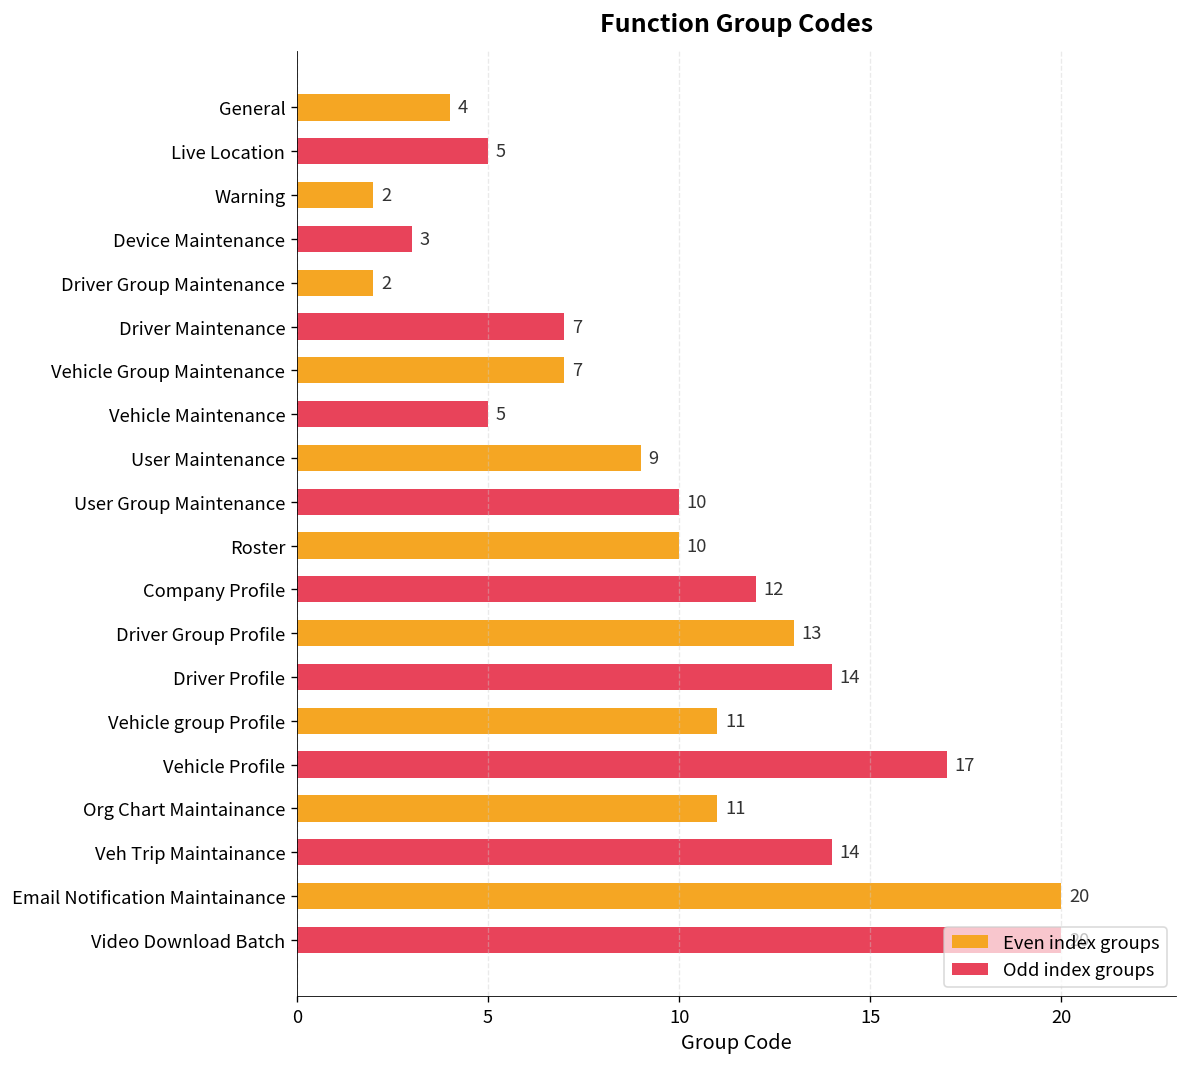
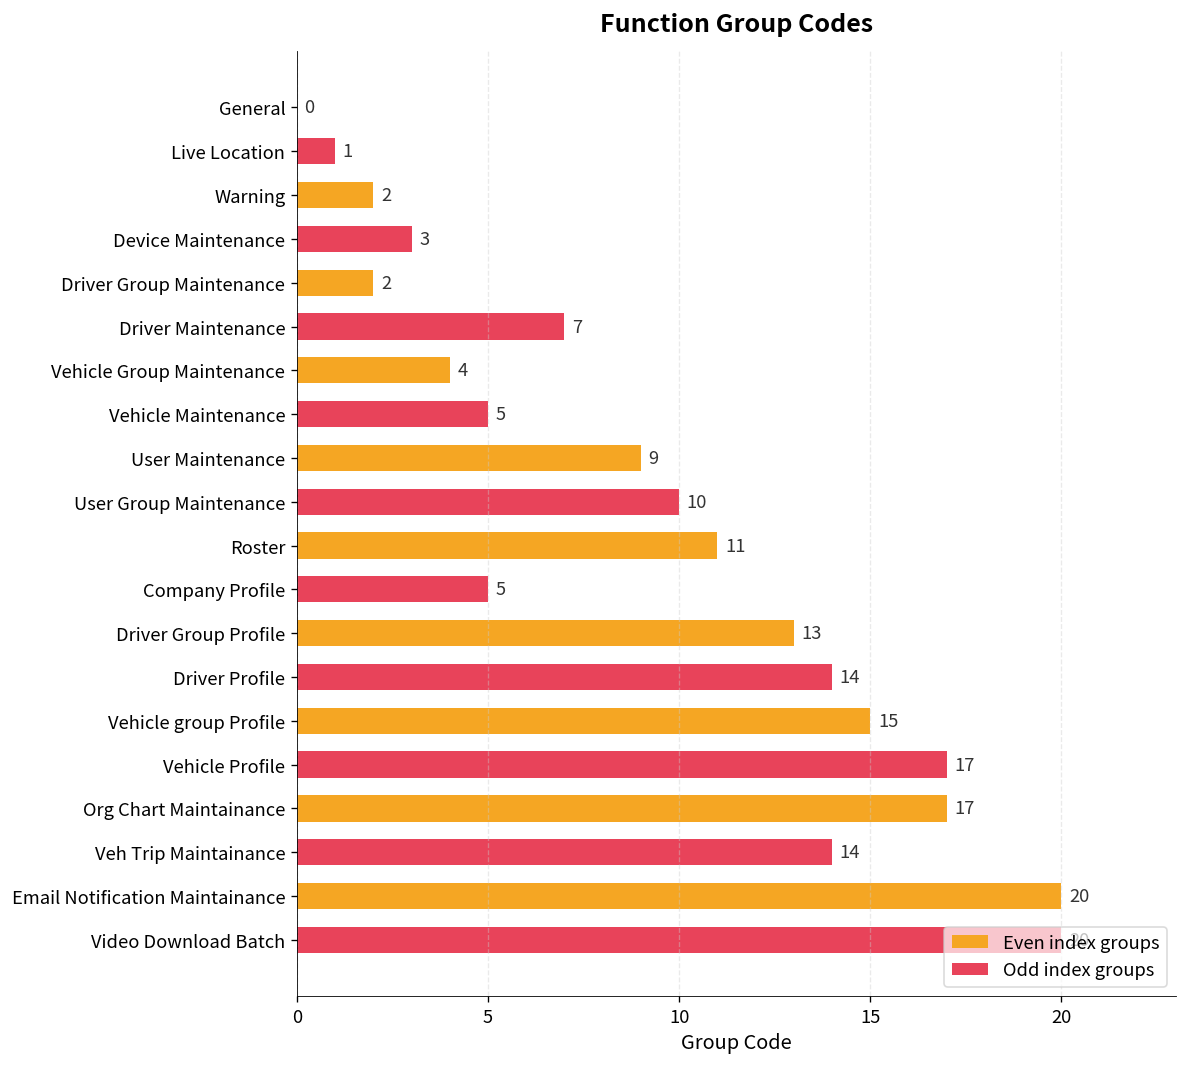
General: 4 -> 0
Live Location: 5 -> 1
Vehicle Group Maintenance: 7 -> 4
Roster: 10 -> 11
Company Profile: 12 -> 5
Vehicle group Profile: 11 -> 15
Org Chart Maintainance: 11 -> 17
